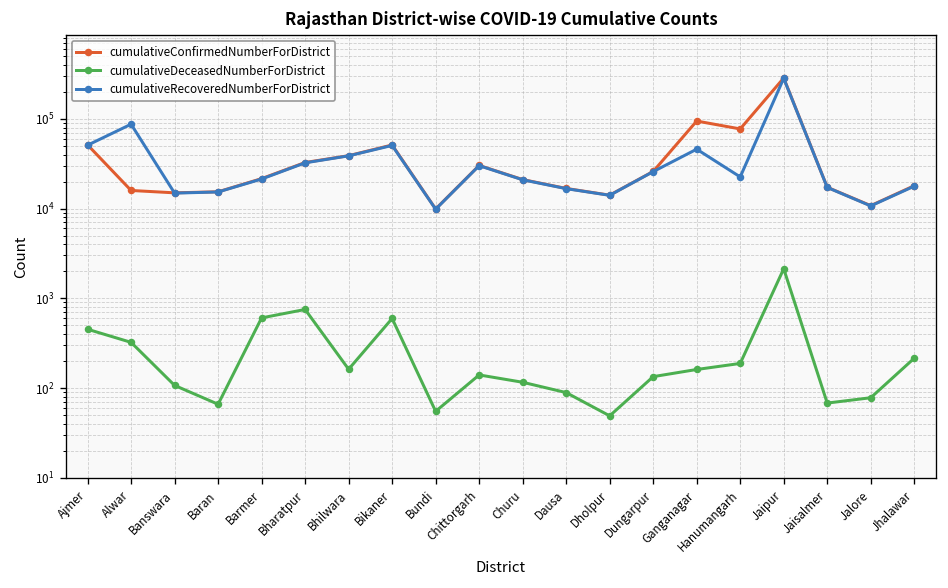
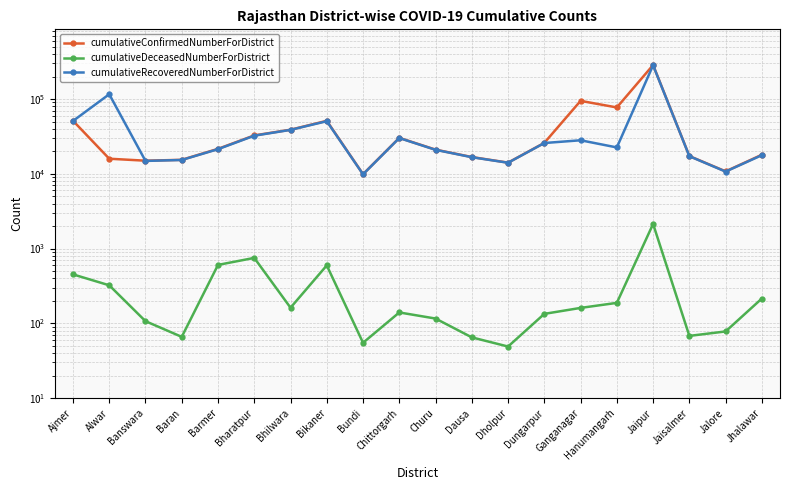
cumulativeRecoveredNumberForDistrict, Alwar: 90000 -> 120000
cumulativeDeceasedNumberForDistrict, Dausa: 90 -> 70
cumulativeRecoveredNumberForDistrict, Ganganagar: 50000 -> 28000
